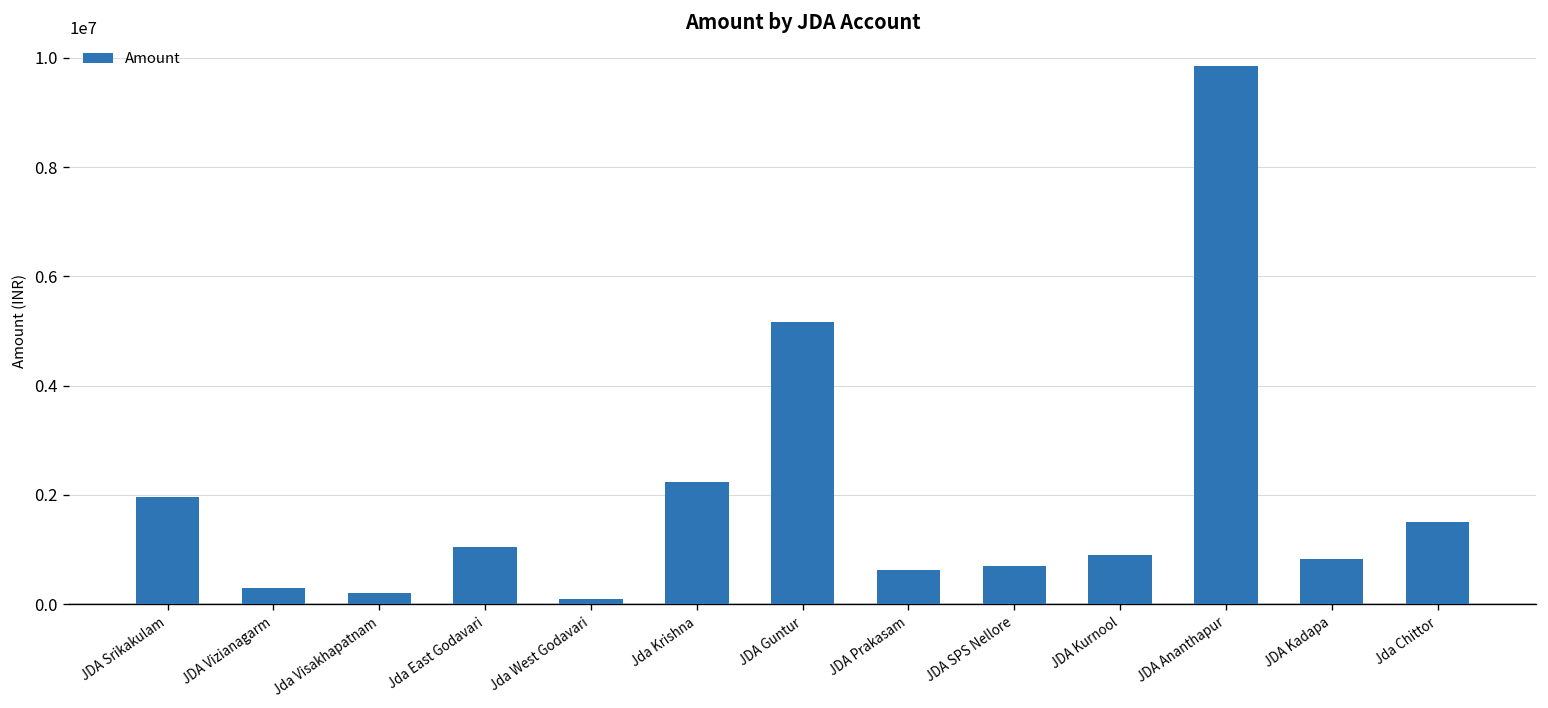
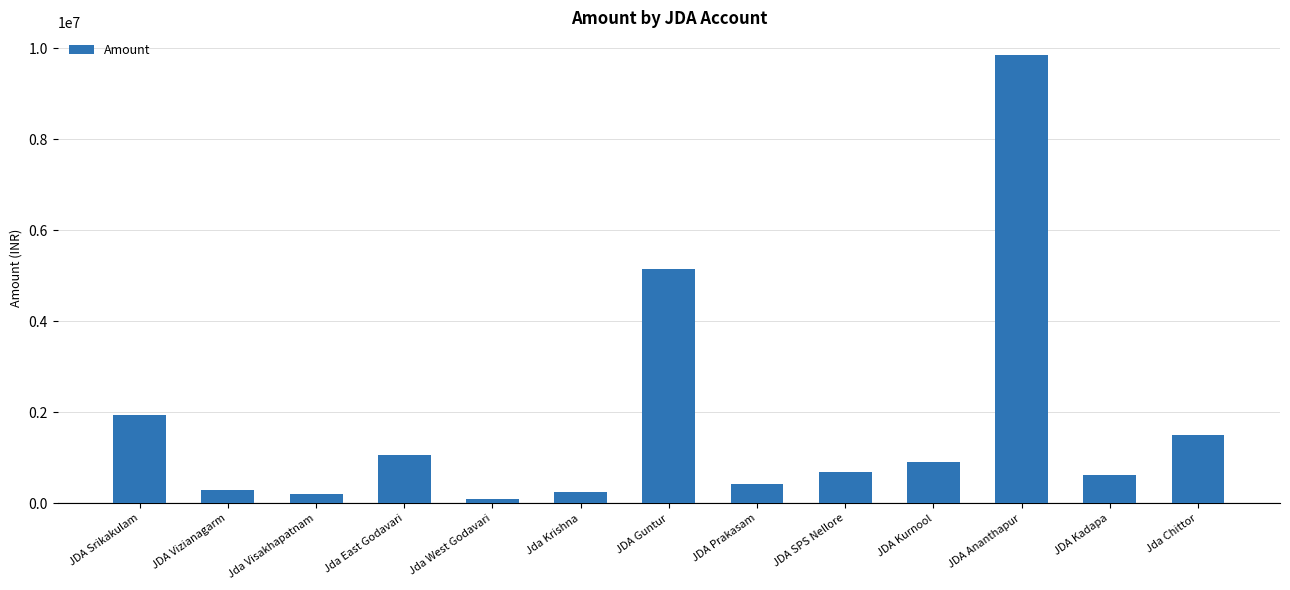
Jda Krishna: 2200000 -> 200000
JDA Prakasam: 600000 -> 400000
JDA Kadapa: 800000 -> 600000
